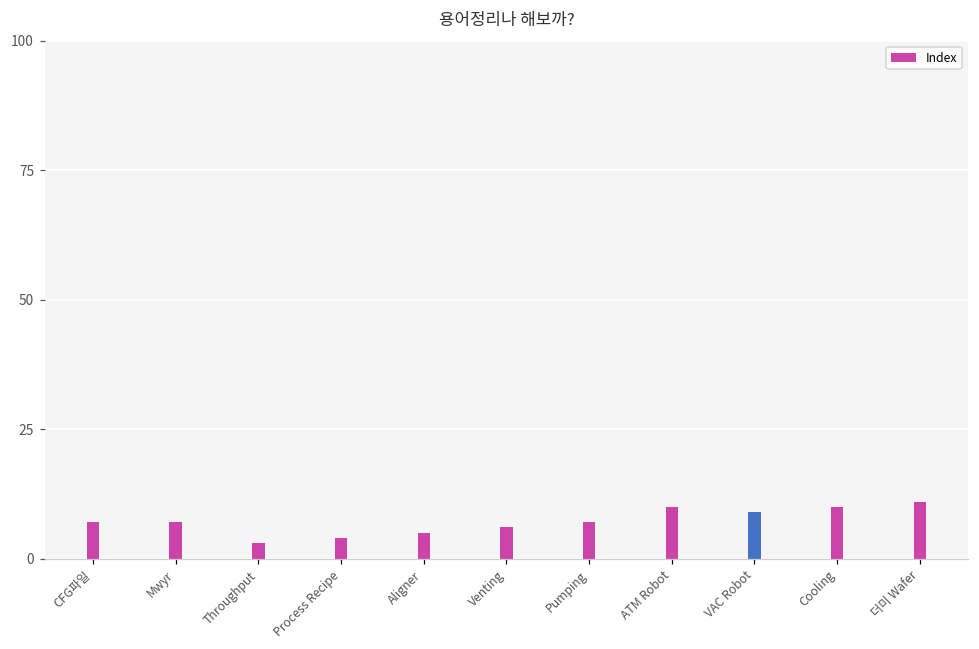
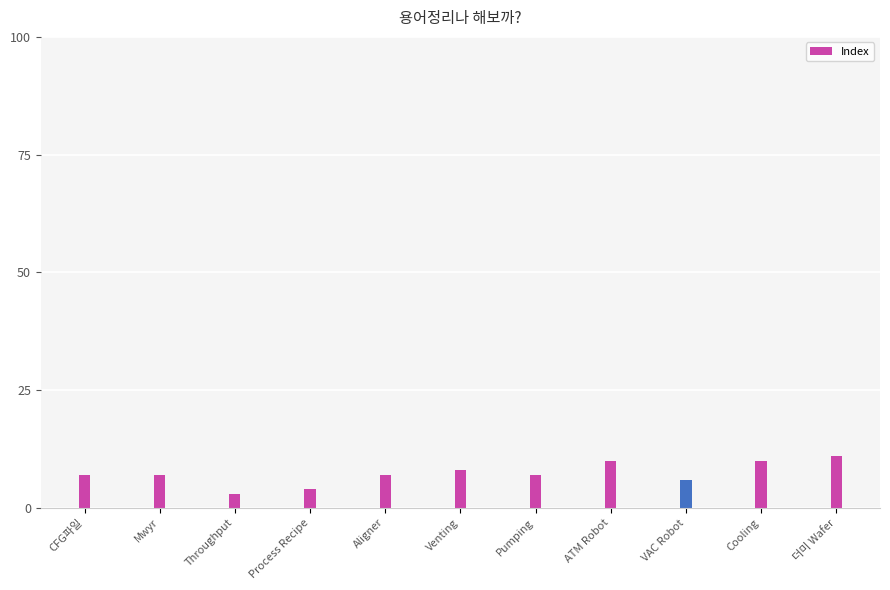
Aligner: 5 -> 7
Venting: 6 -> 8
VAC Robot: 9 -> 6
